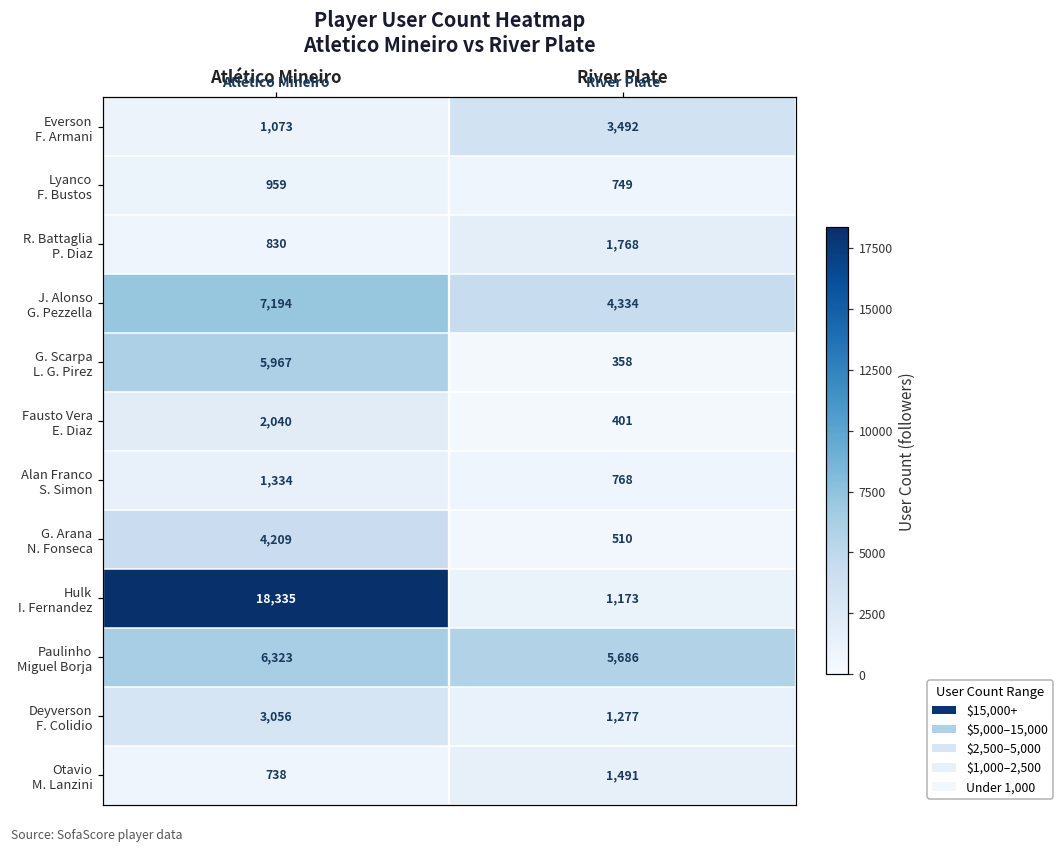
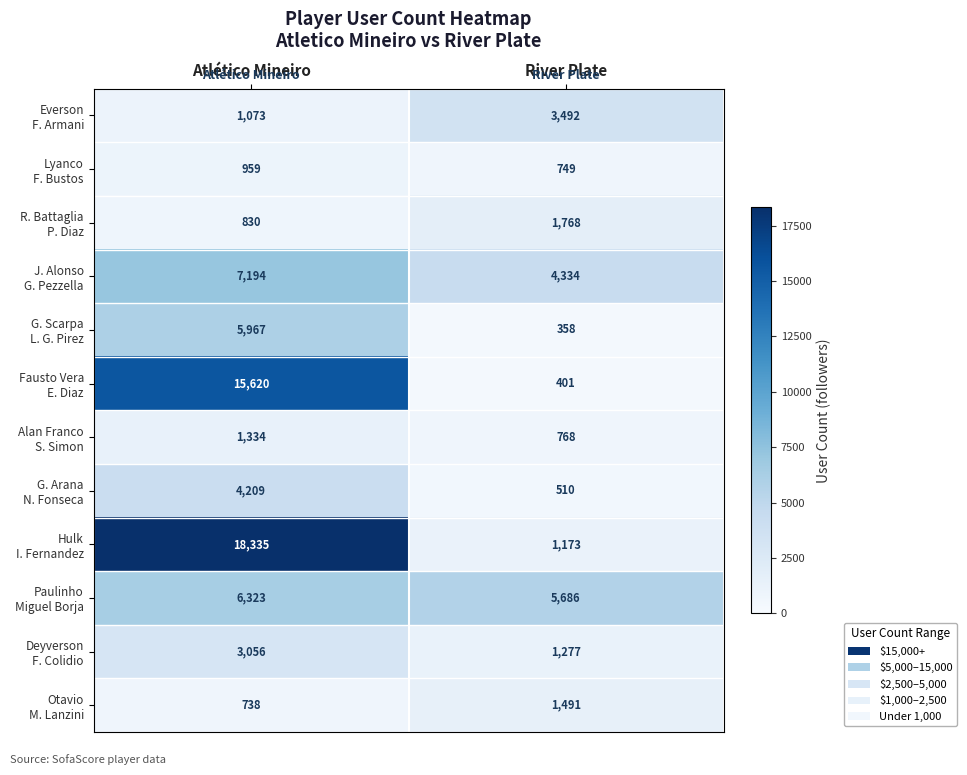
Fausto Vera E. Diaz, Atlético Mineiro: 2,040 -> 15,620
